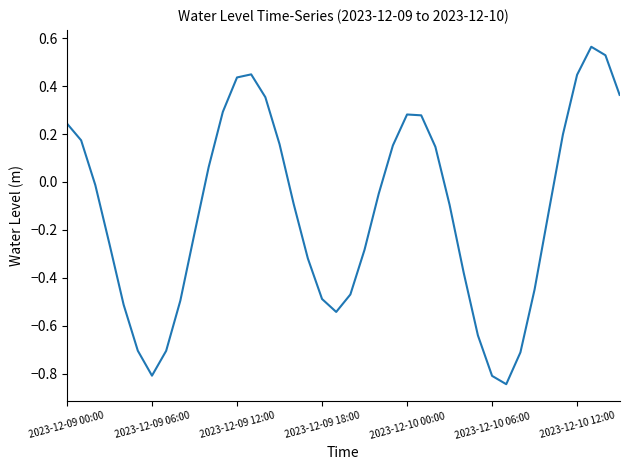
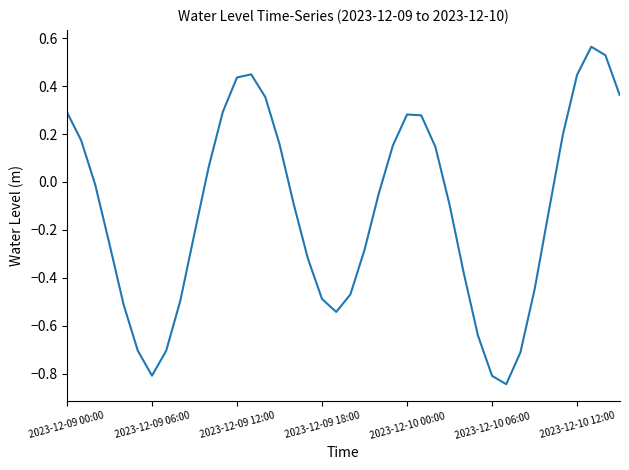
2023-12-09 00:00: 0.24 -> 0.29
